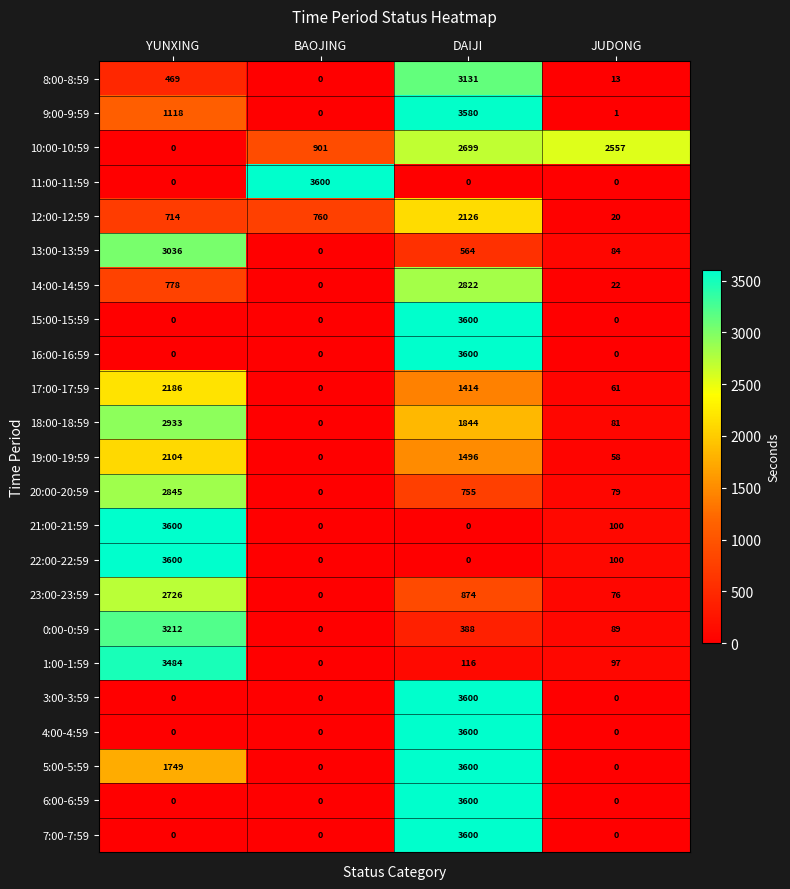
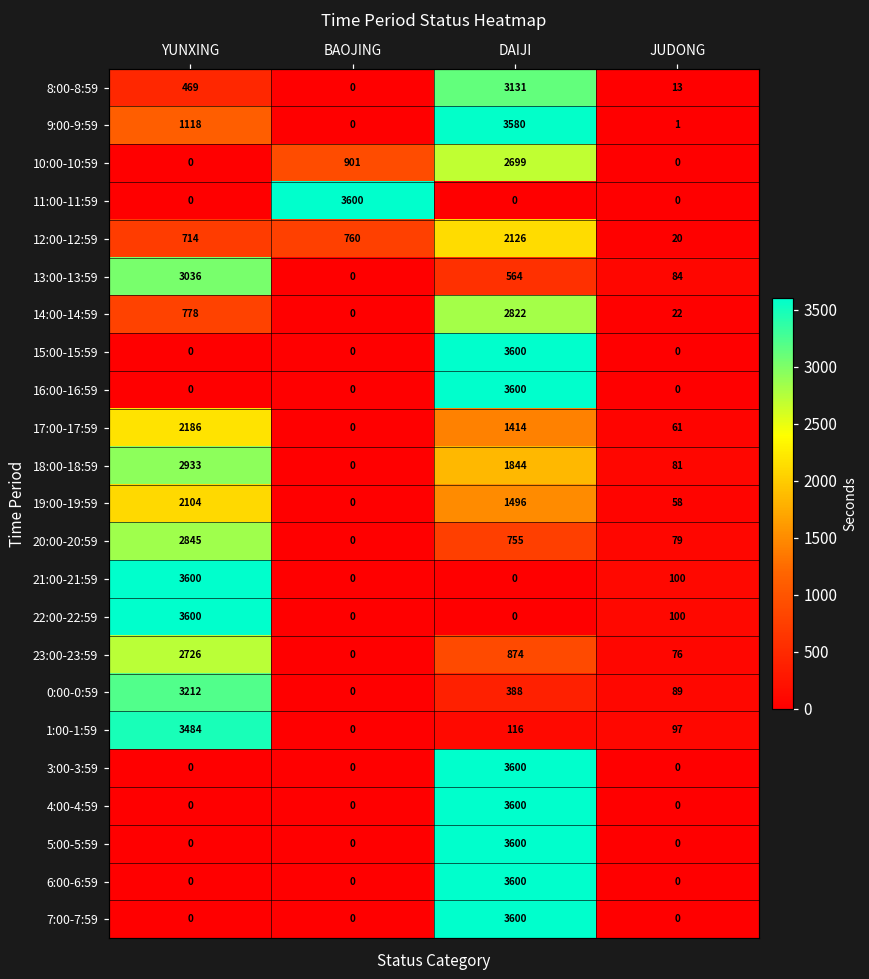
10:00-10:59, JUDONG: 2557 -> 0
5:00-5:59, YUNXING: 1749 -> 0
